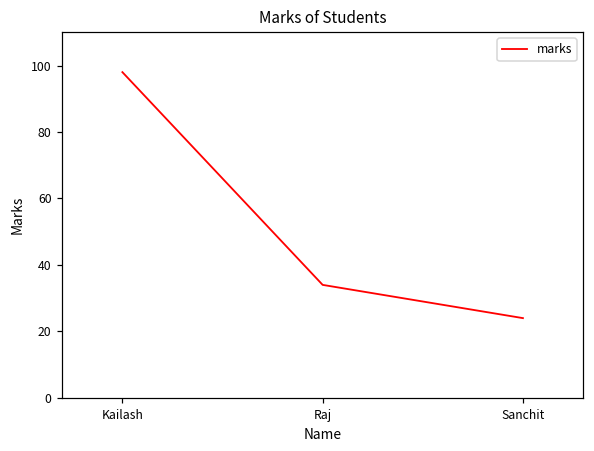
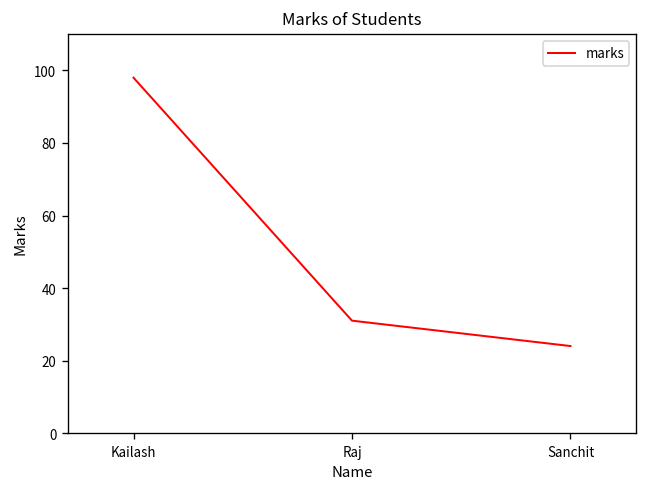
Raj: 34 -> 31
